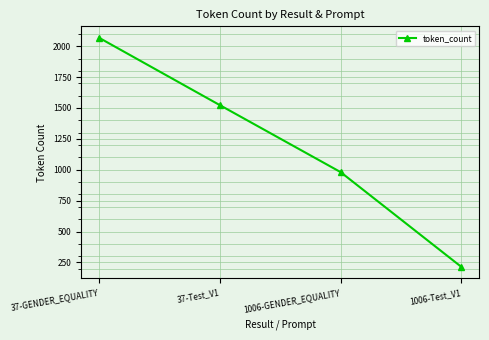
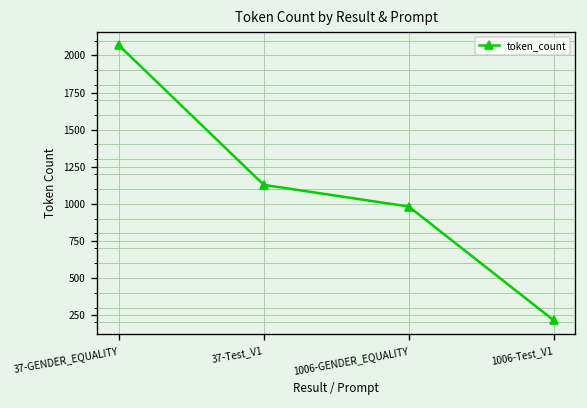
37-Test_V1: 1520 -> 1130
